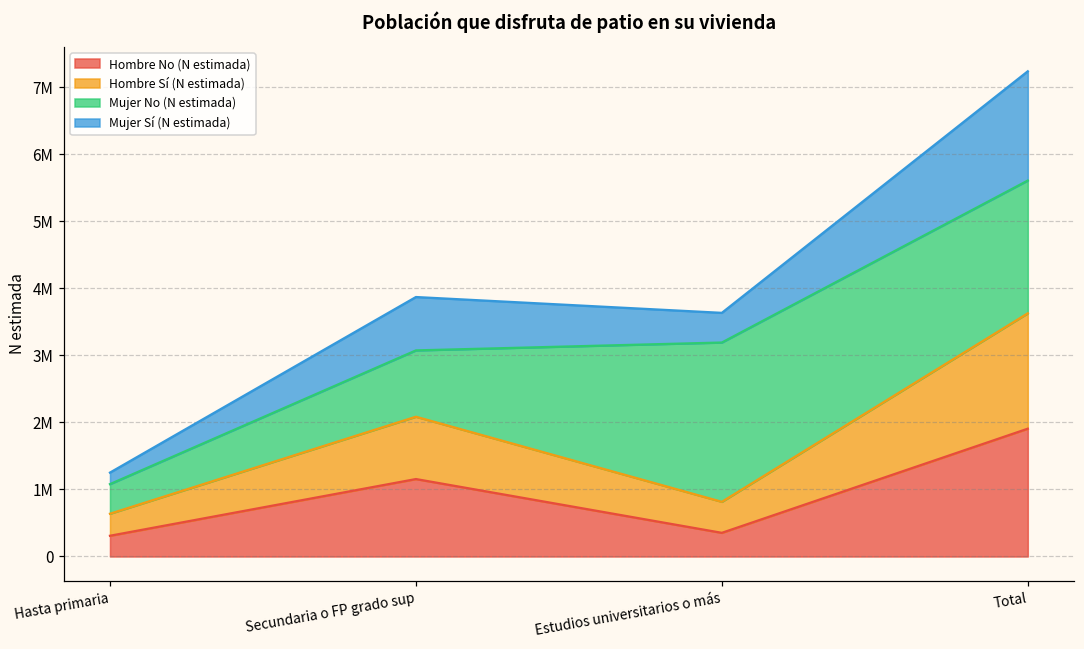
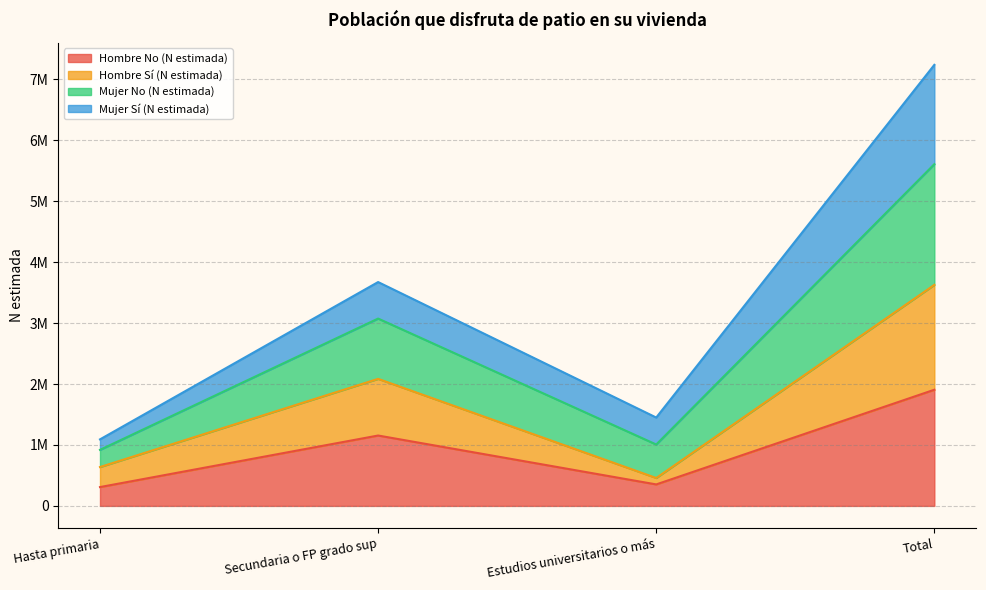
Mujer No (N estimada), Hasta primaria: 400000 -> 300000
Mujer Sí (N estimada), Secundaria o FP grado sup: 800000 -> 600000
Hombre Sí (N estimada), Estudios universitarios o más: 500000 -> 100000
Mujer No (N estimada), Estudios universitarios o más: 2400000 -> 500000
